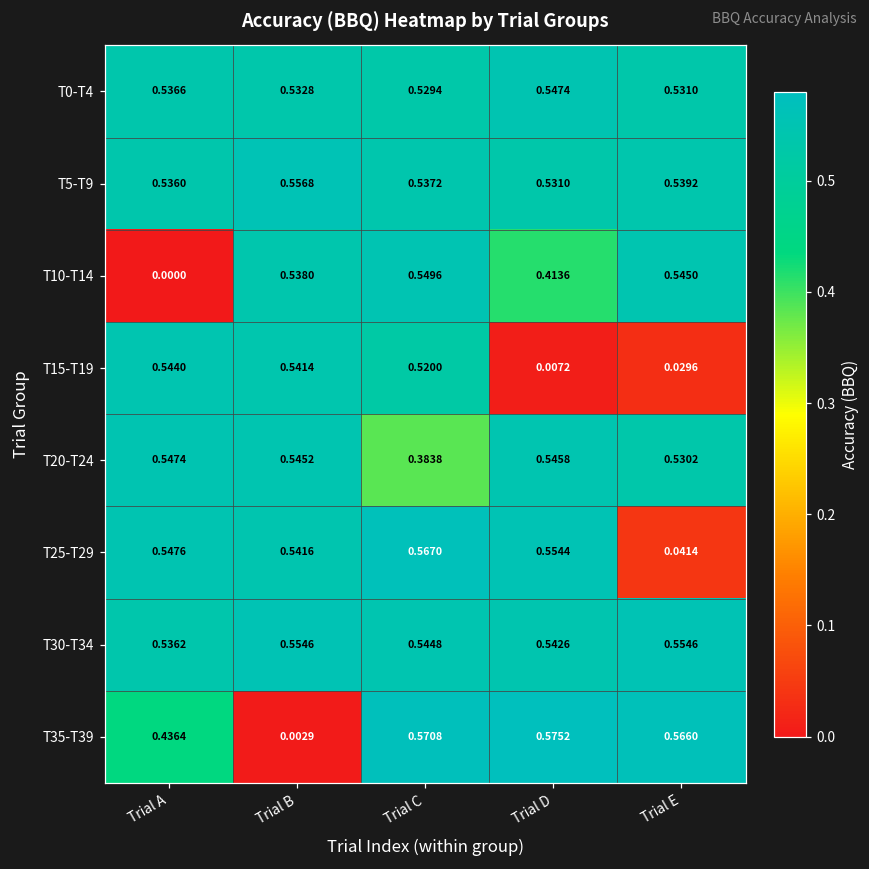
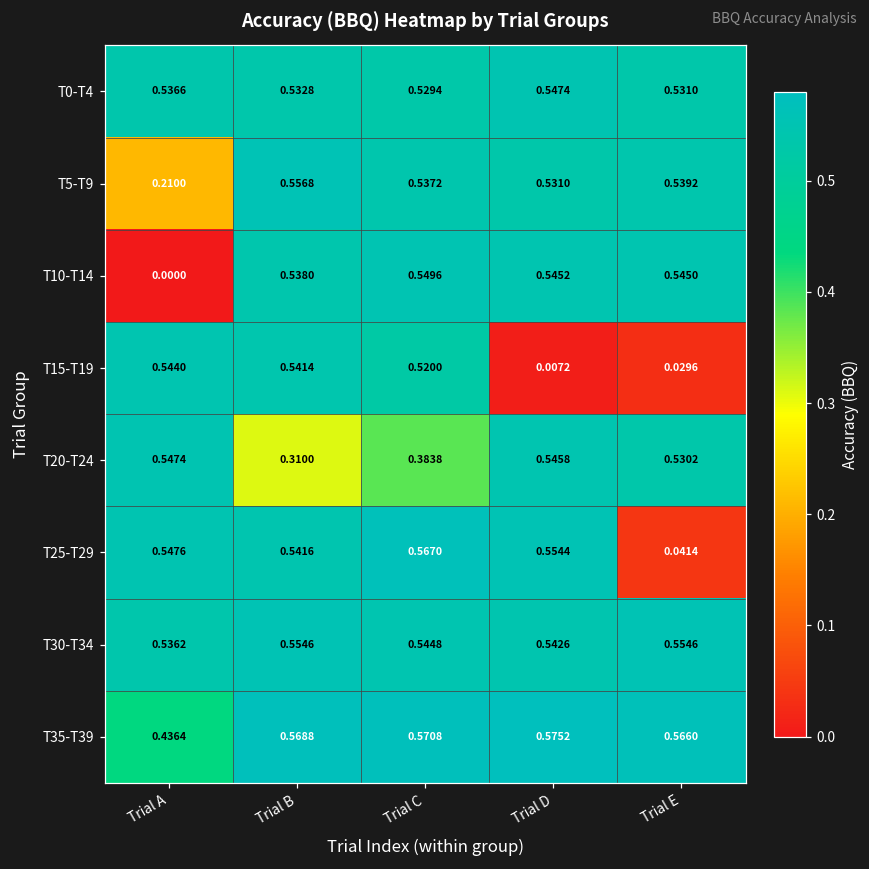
T5-T9, Trial A: 0.5360 -> 0.2100
T10-T14, Trial D: 0.4136 -> 0.5452
T20-T24, Trial B: 0.5452 -> 0.3100
T35-T39, Trial B: 0.0029 -> 0.5688
